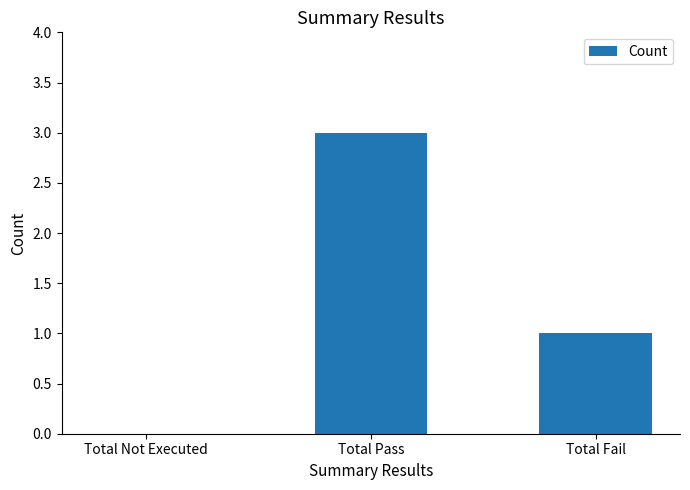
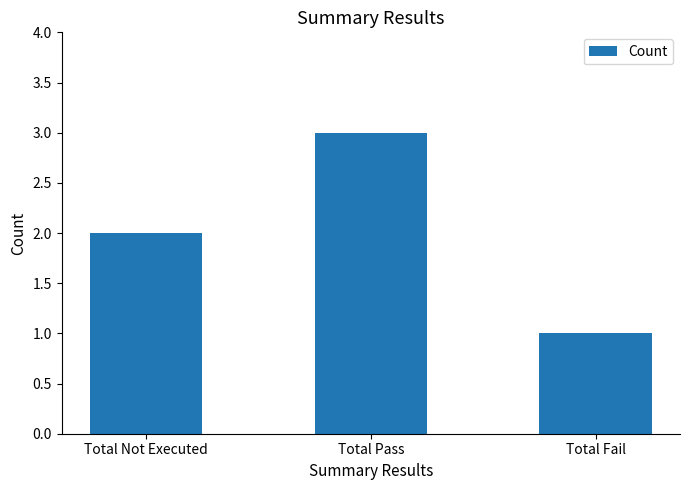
Total Not Executed: 0 -> 2
